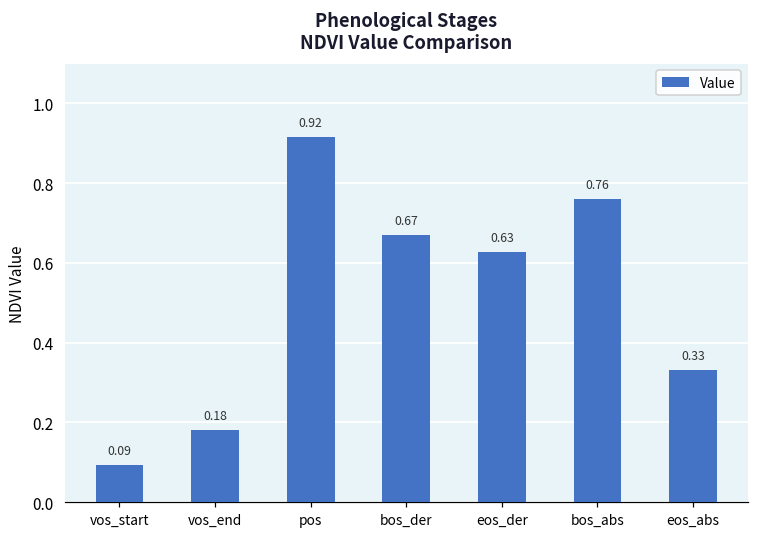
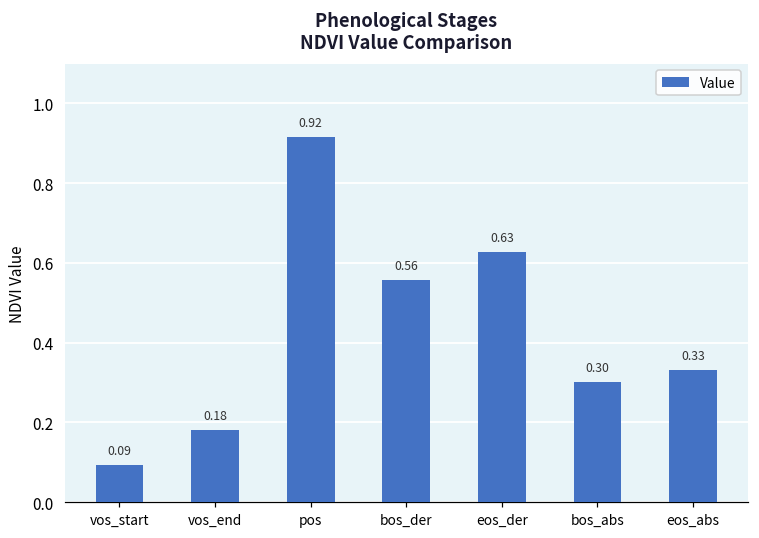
bos_der: 0.67 -> 0.56
bos_abs: 0.76 -> 0.30
